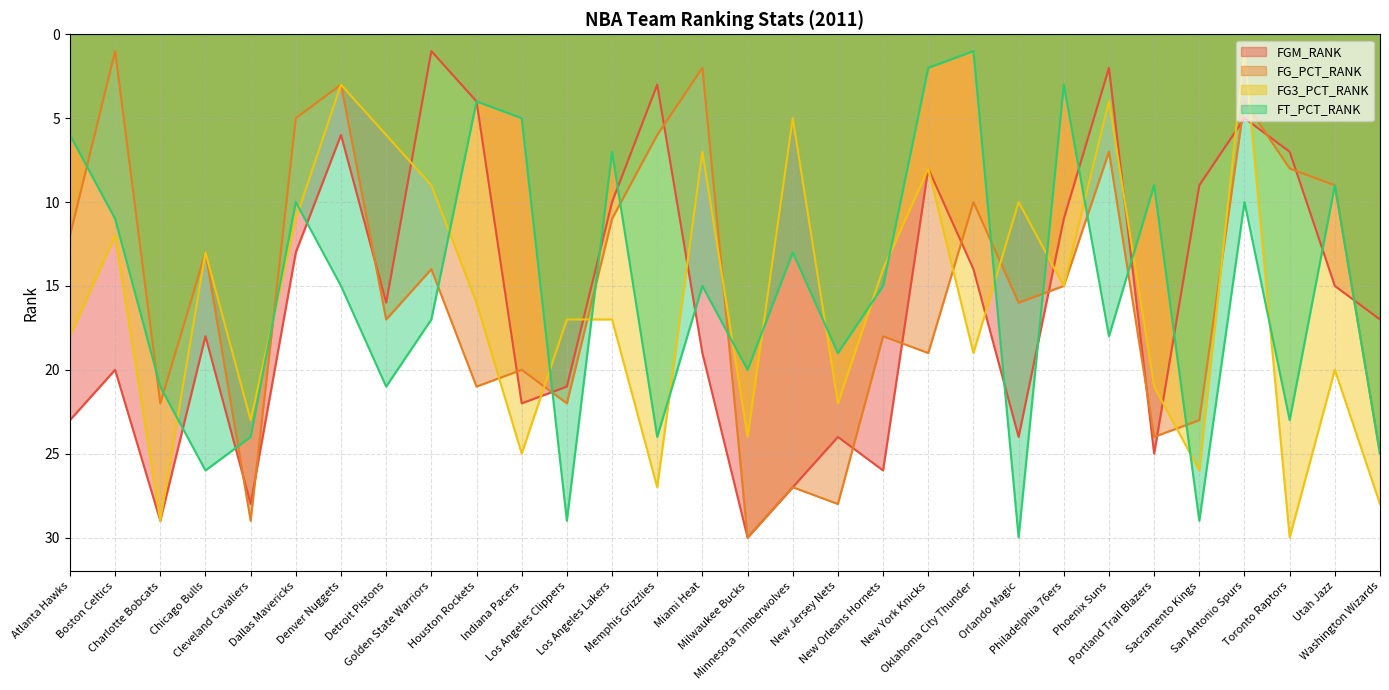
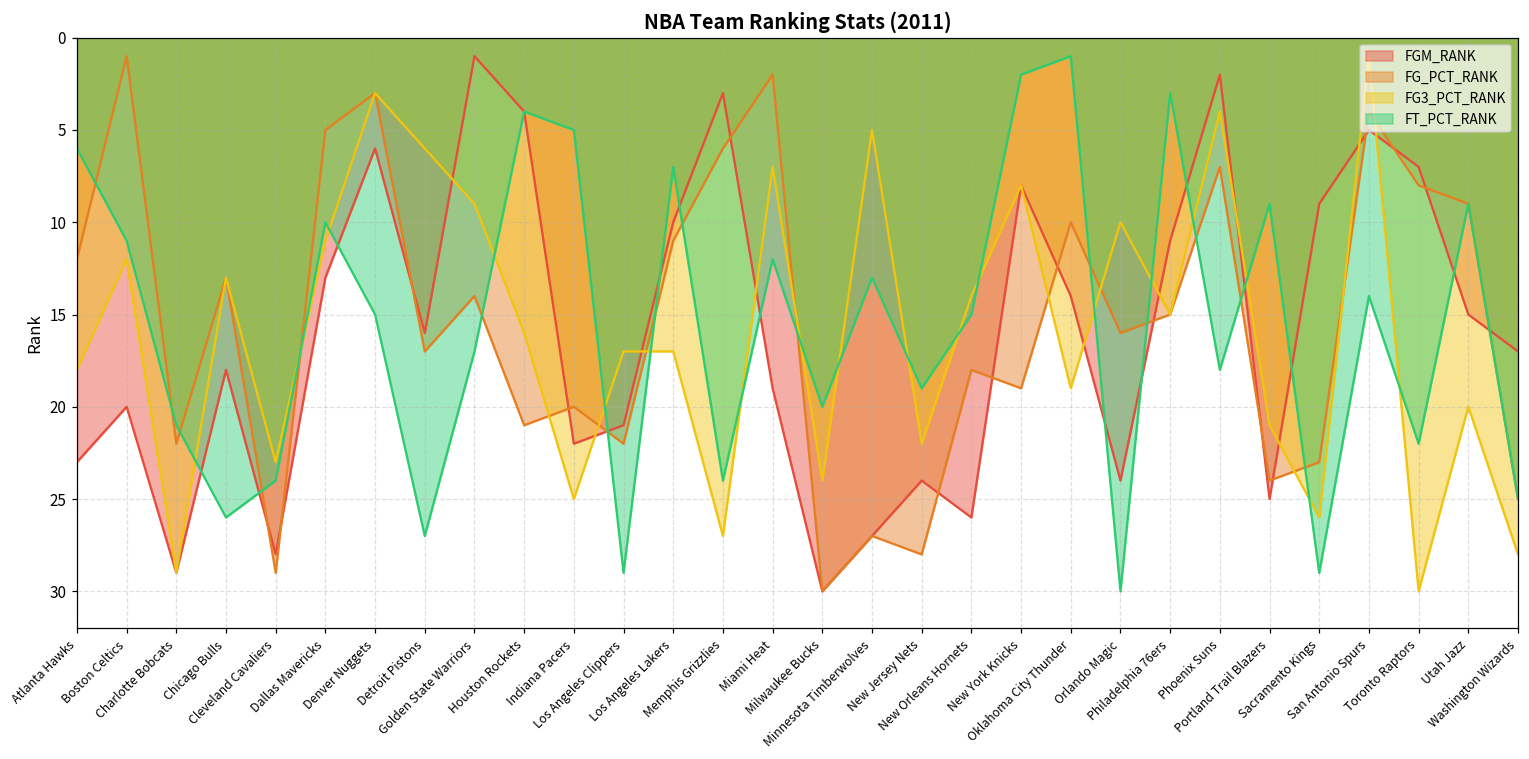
FT_PCT_RANK, Detroit Pistons: 21 -> 27
FT_PCT_RANK, Miami Heat: 15 -> 12
FT_PCT_RANK, San Antonio Spurs: 10 -> 14
FT_PCT_RANK, Toronto Raptors: 23 -> 22
